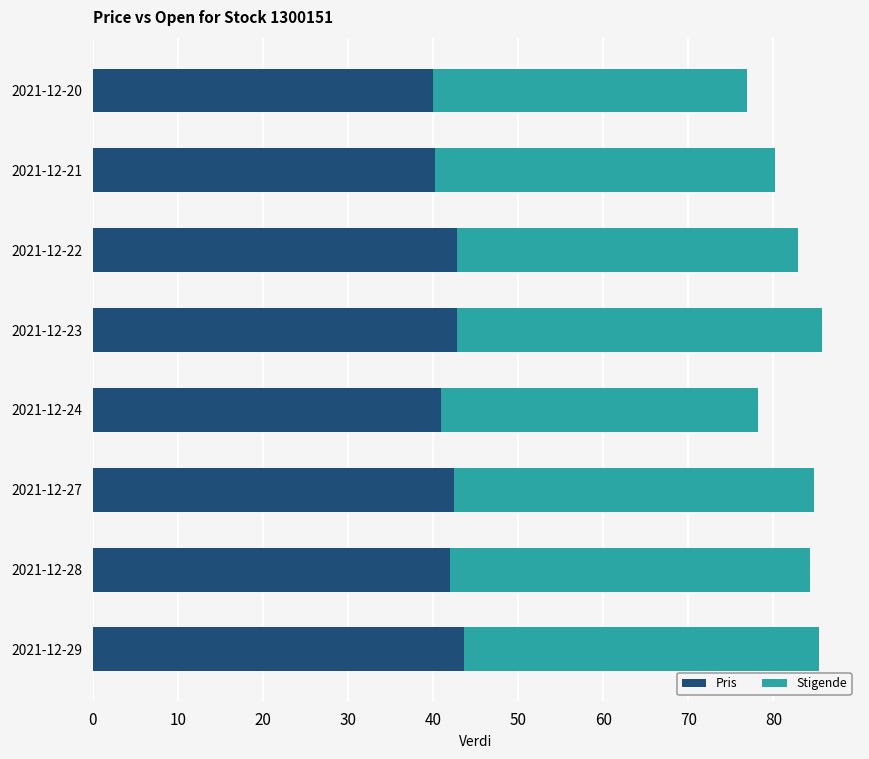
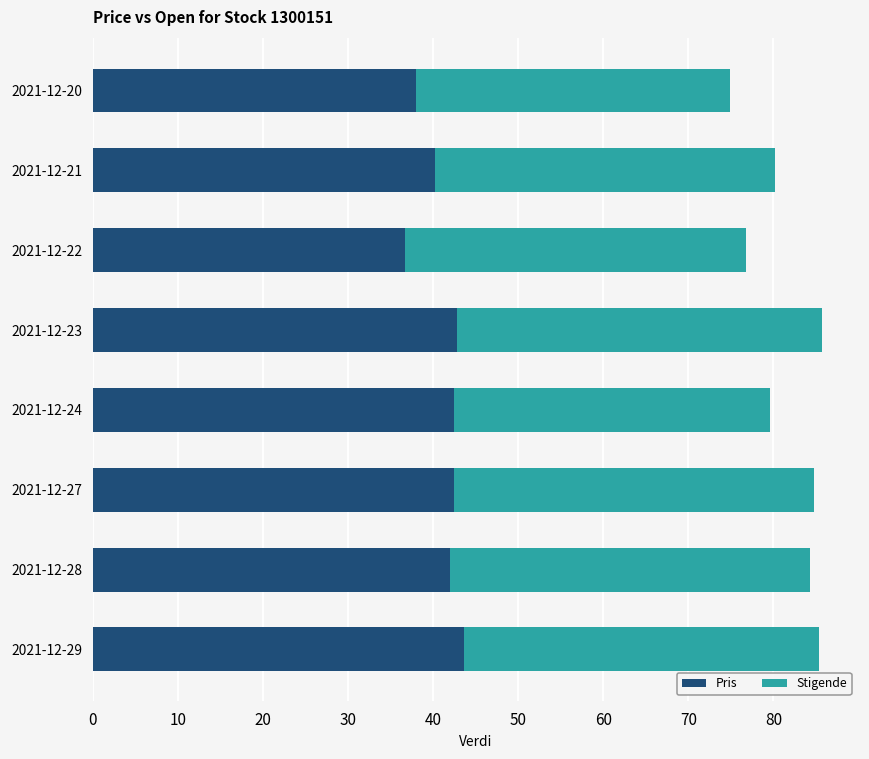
Pris, 2021-12-20: 40 -> 38
Pris, 2021-12-22: 43 -> 37
Pris, 2021-12-24: 41 -> 42
